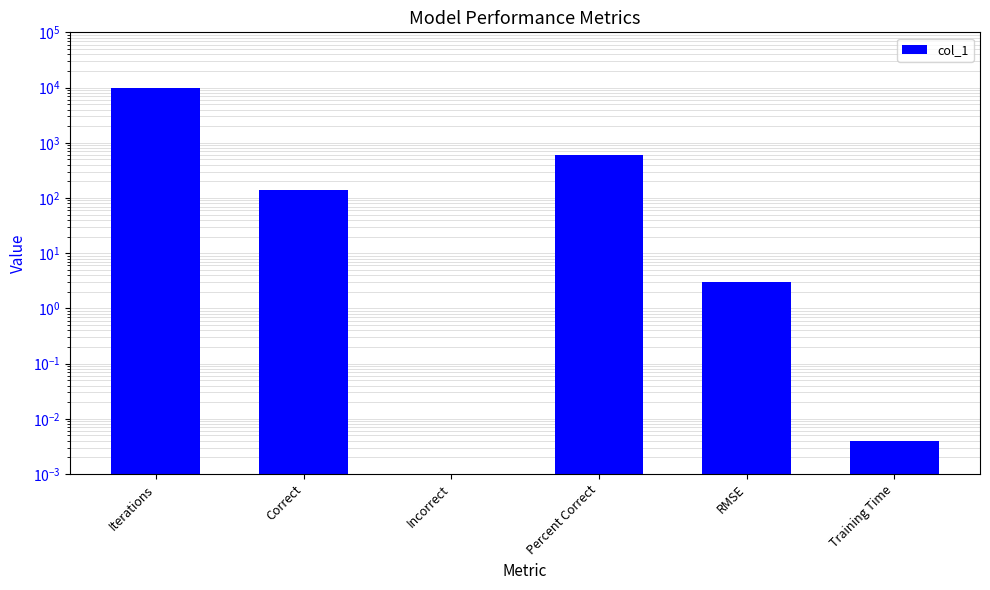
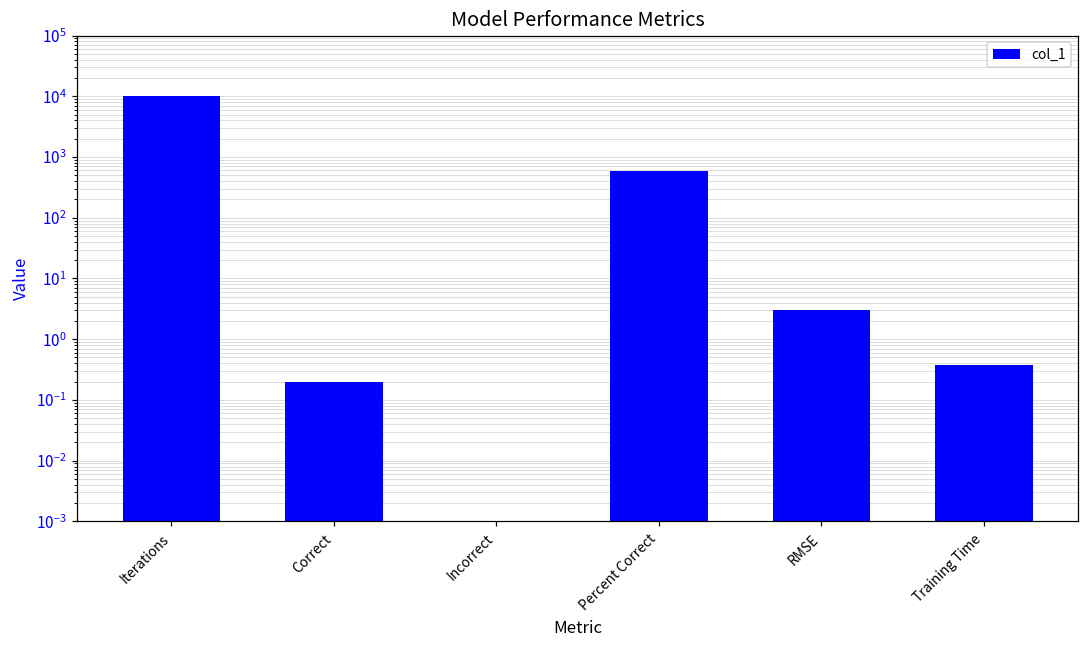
Correct: 140 -> 0.2
Training Time: 0.004 -> 0.4
